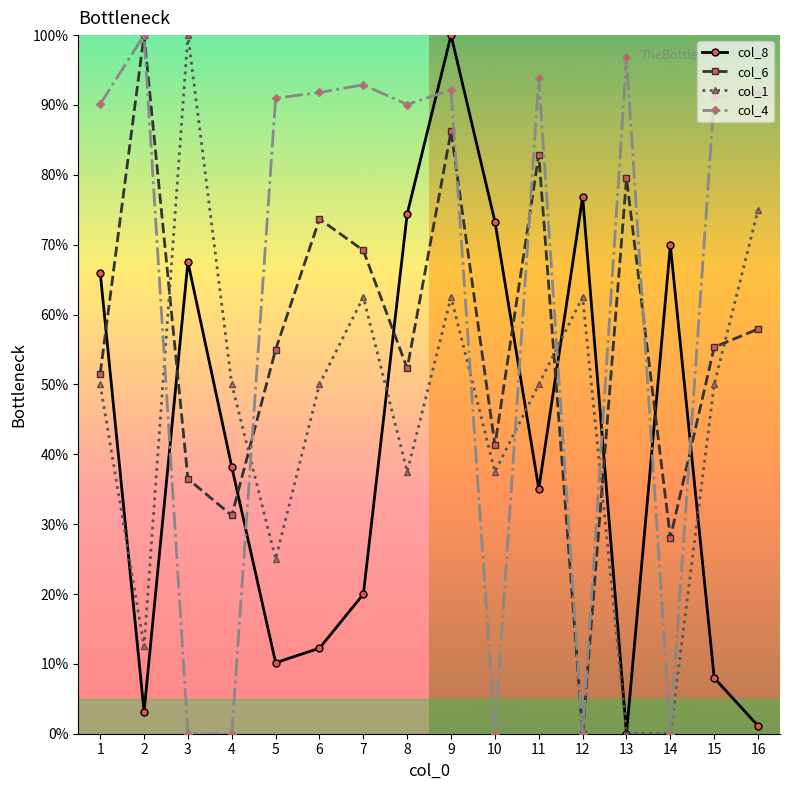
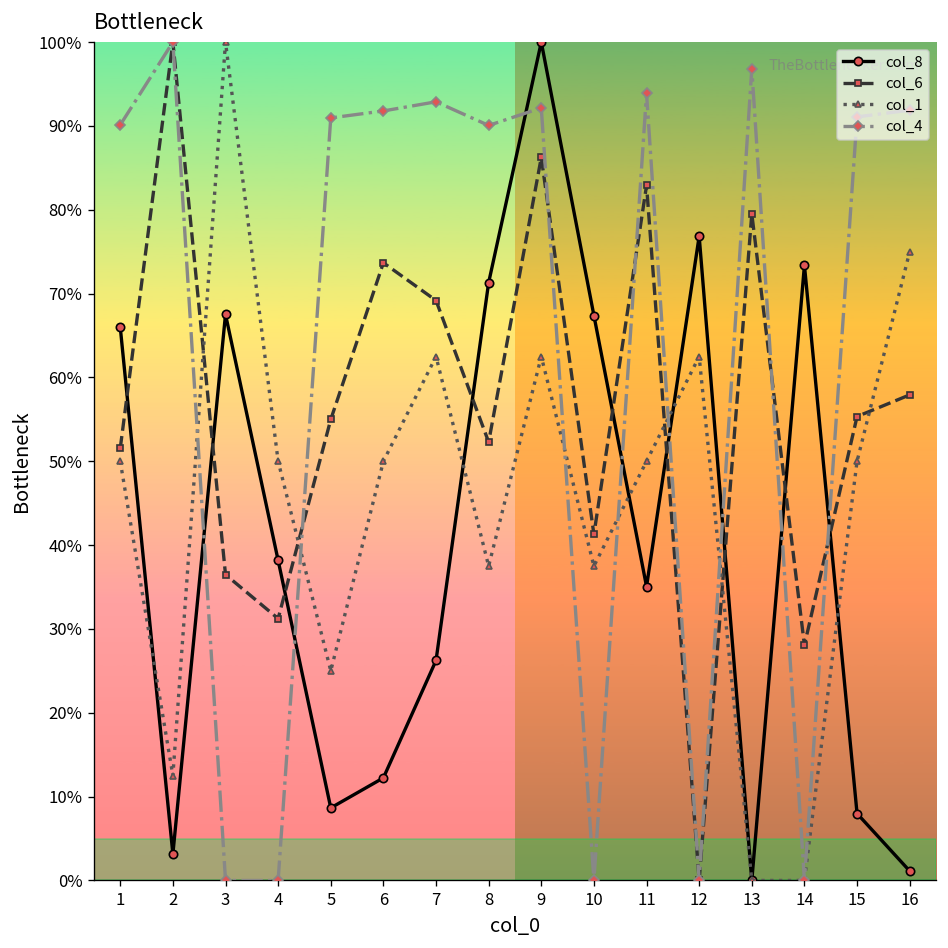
col_8, 5: 10% -> 9%
col_8, 7: 20% -> 26%
col_8, 8: 74% -> 71%
col_8, 10: 73% -> 67%
col_8, 14: 70% -> 73%
